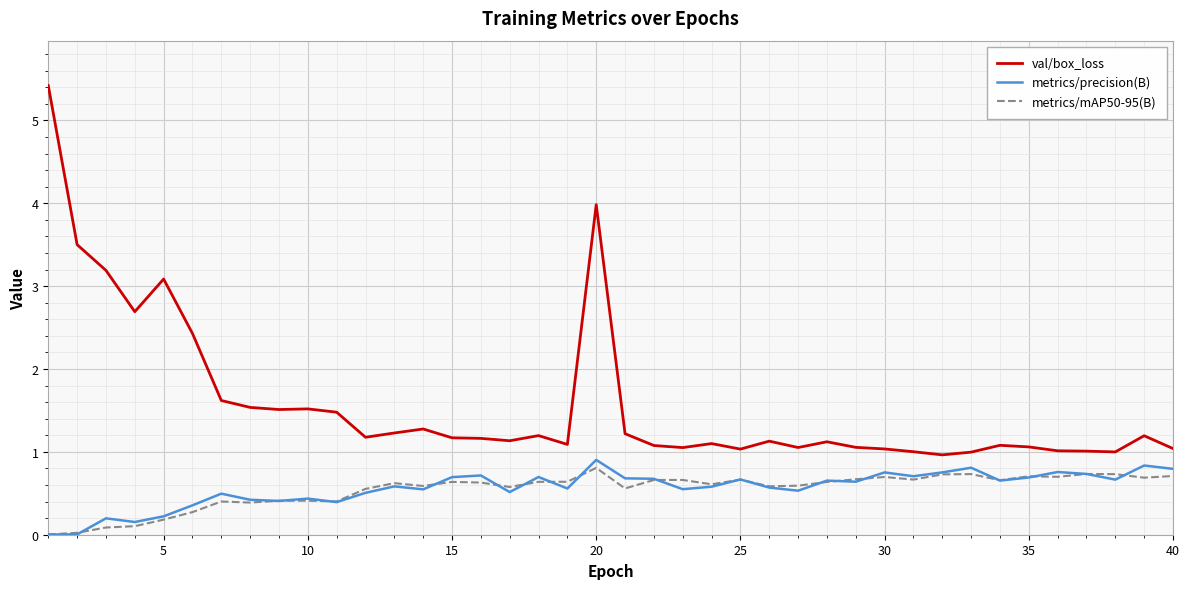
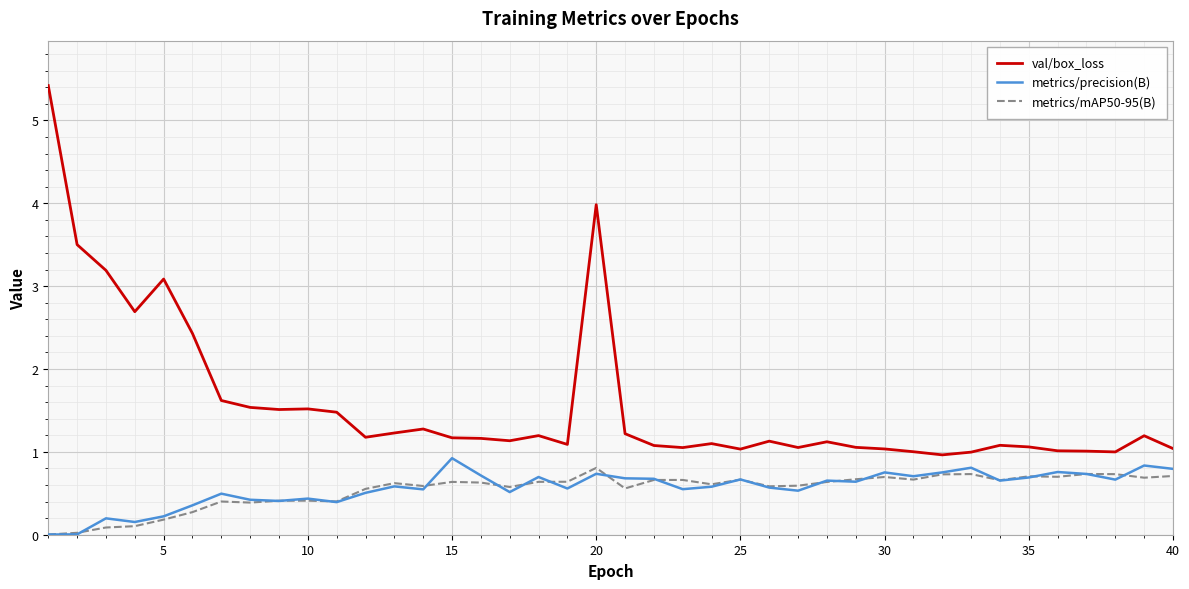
metrics/precision(B), 15: 0.7 -> 0.9
metrics/precision(B), 20: 0.9 -> 0.7
